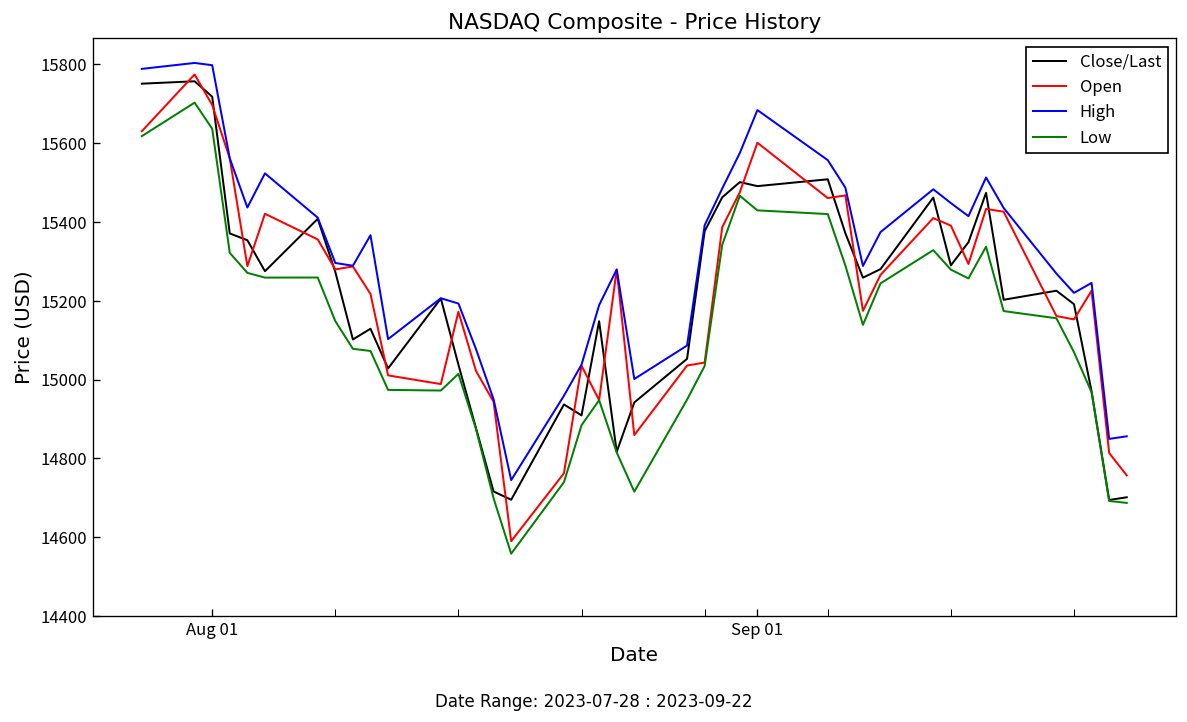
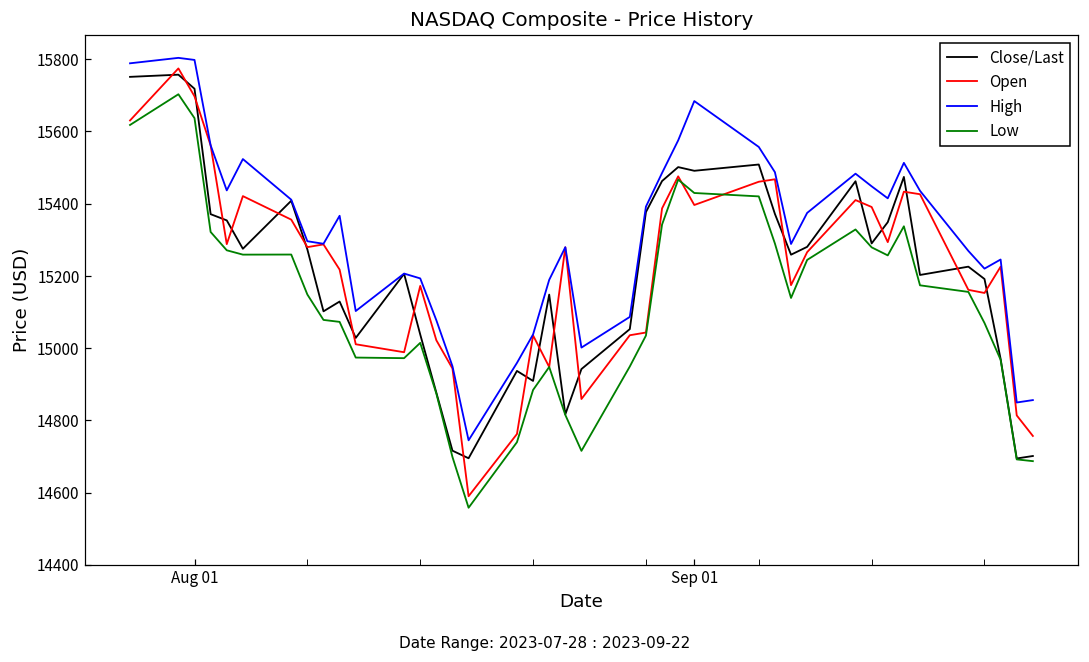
Open, Sep 01: 15600 -> 15400
